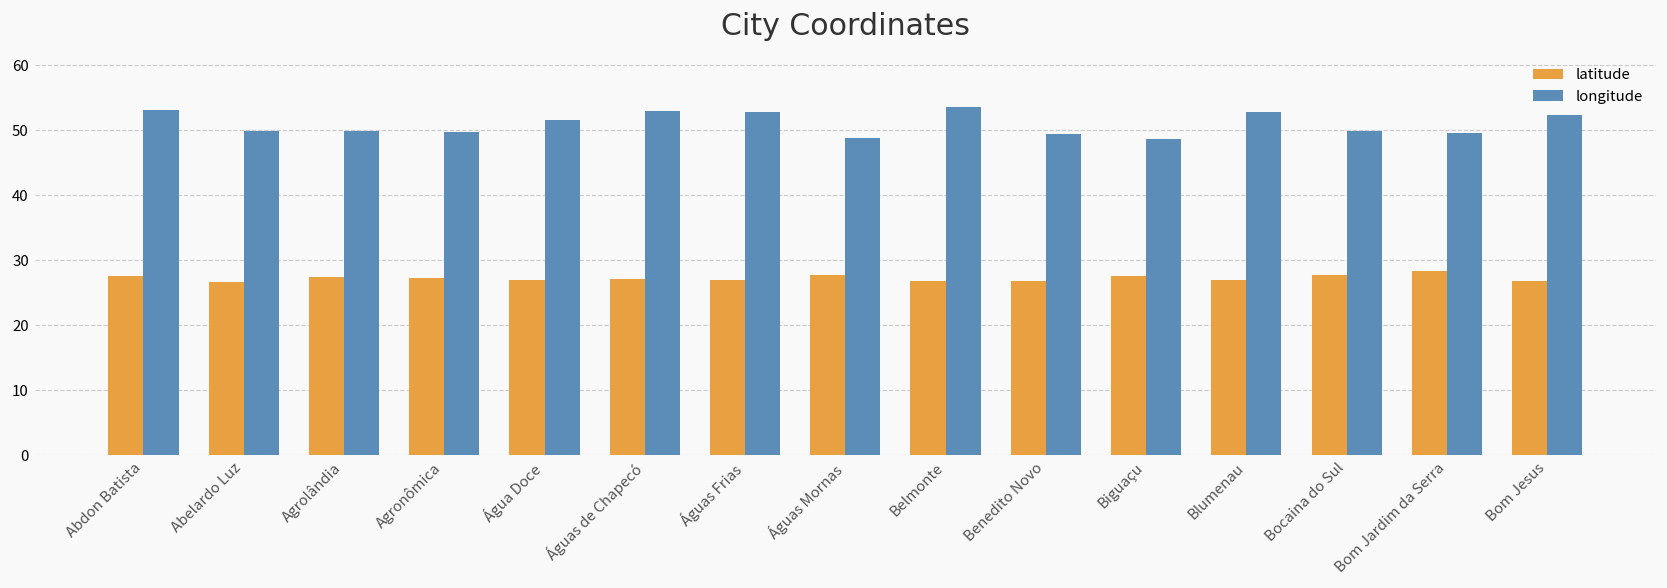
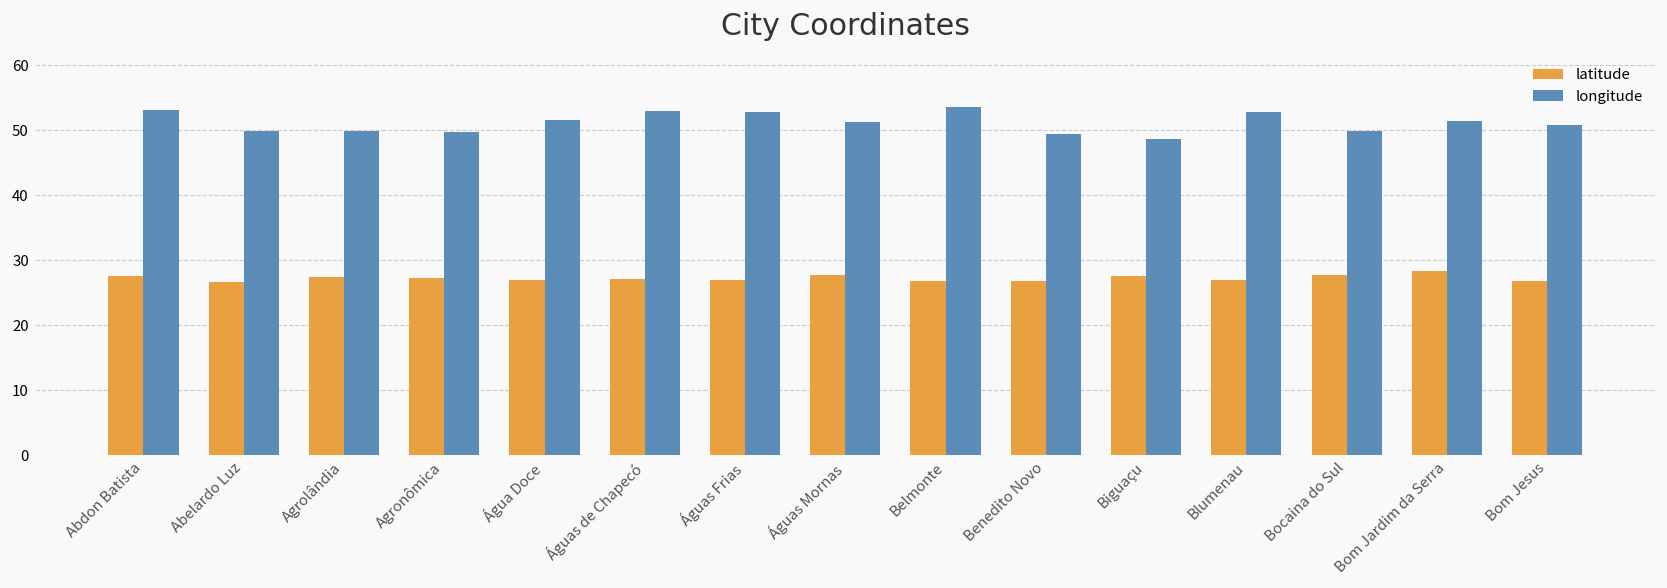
longitude, Águas Mornas: 49 -> 51
longitude, Bom Jardim da Serra: 50 -> 51
longitude, Bom Jesus: 52 -> 51
